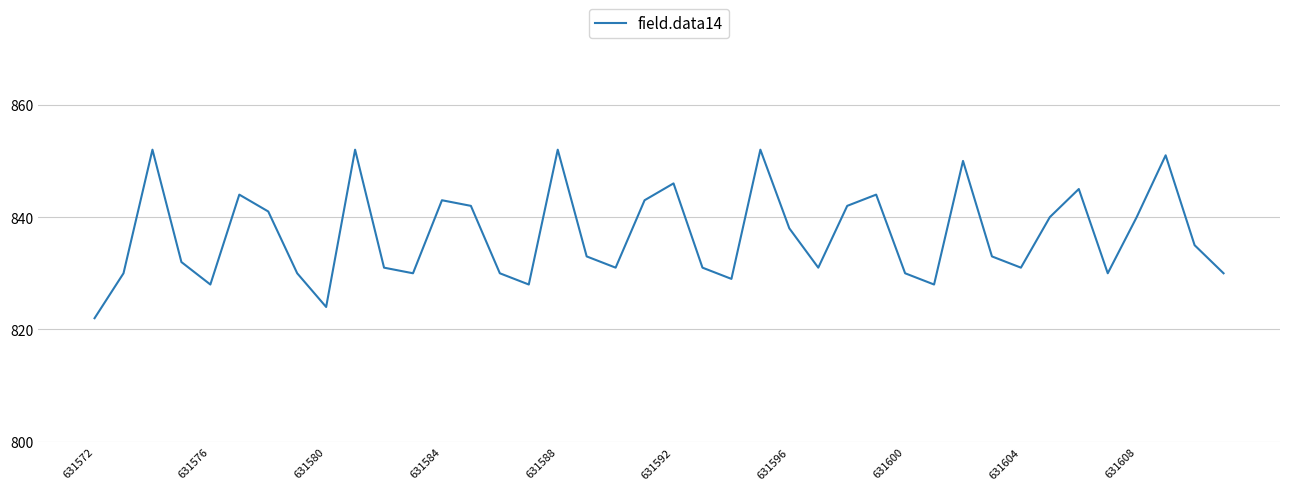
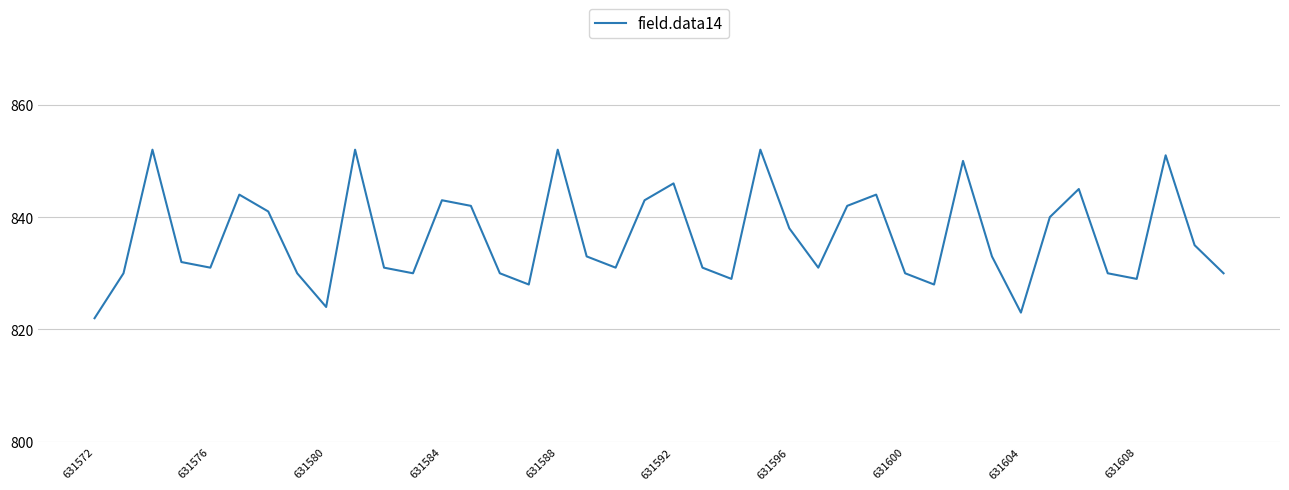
631576: 828 -> 831
631604: 831 -> 823
631608: 840 -> 829
